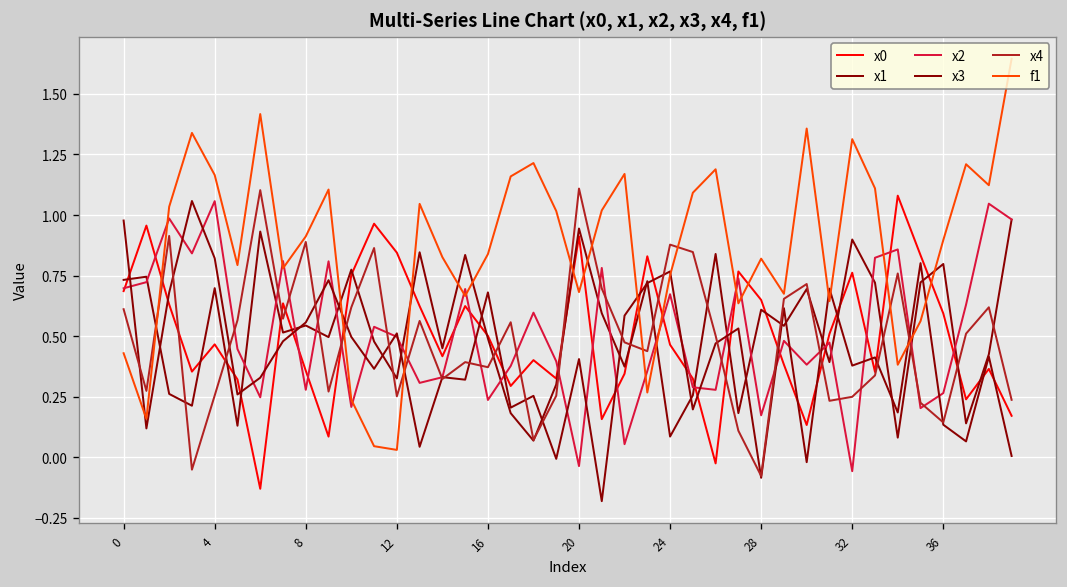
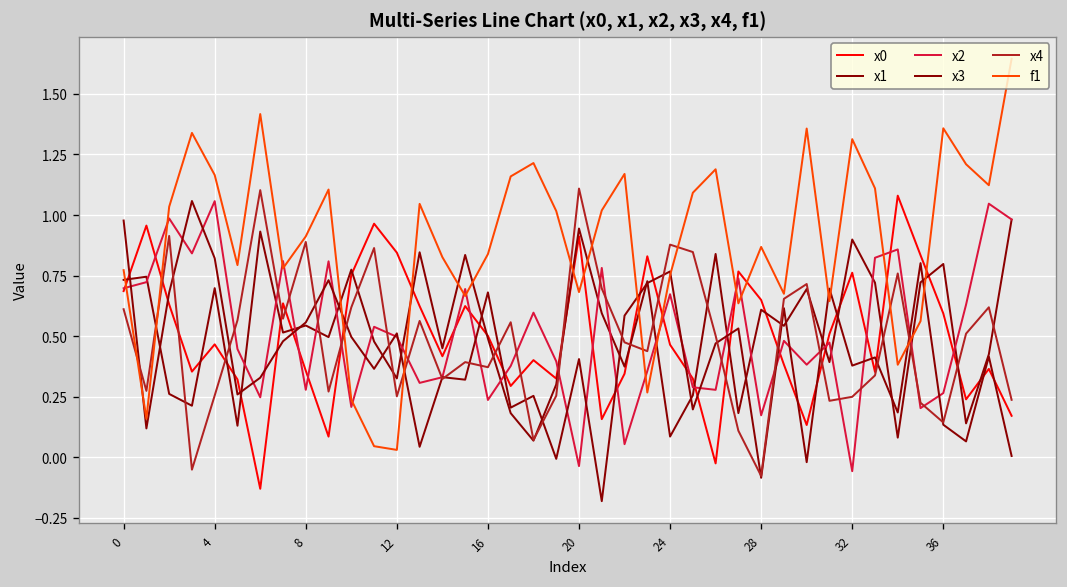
f1, 0: 0.43 -> 0.77
f1, 28: 0.82 -> 0.87
f1, 36: 0.90 -> 1.36
